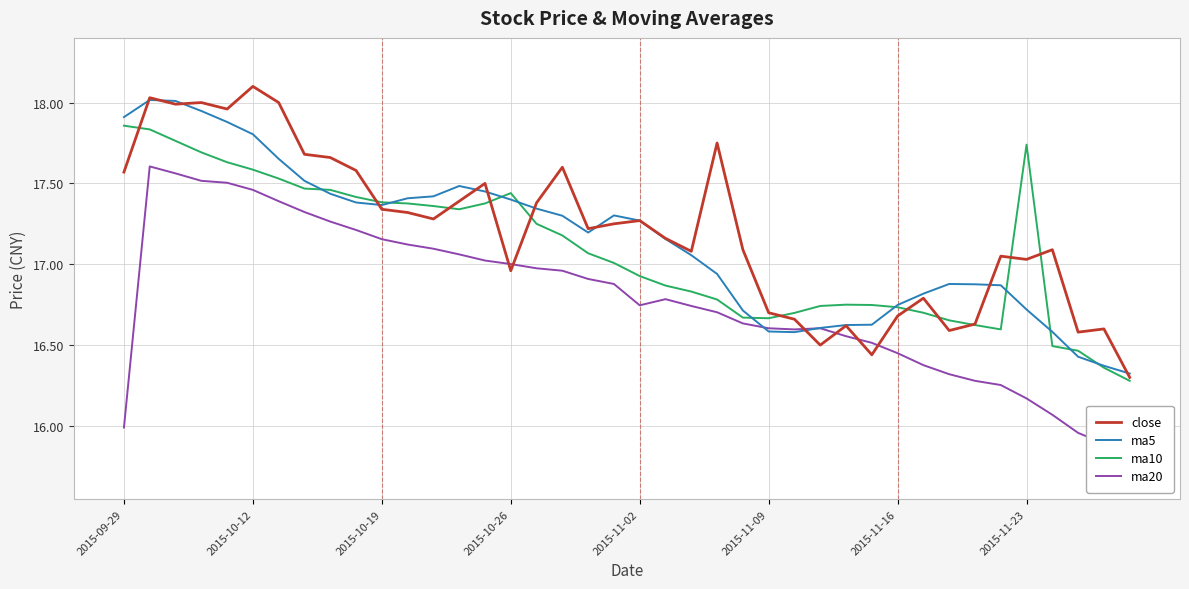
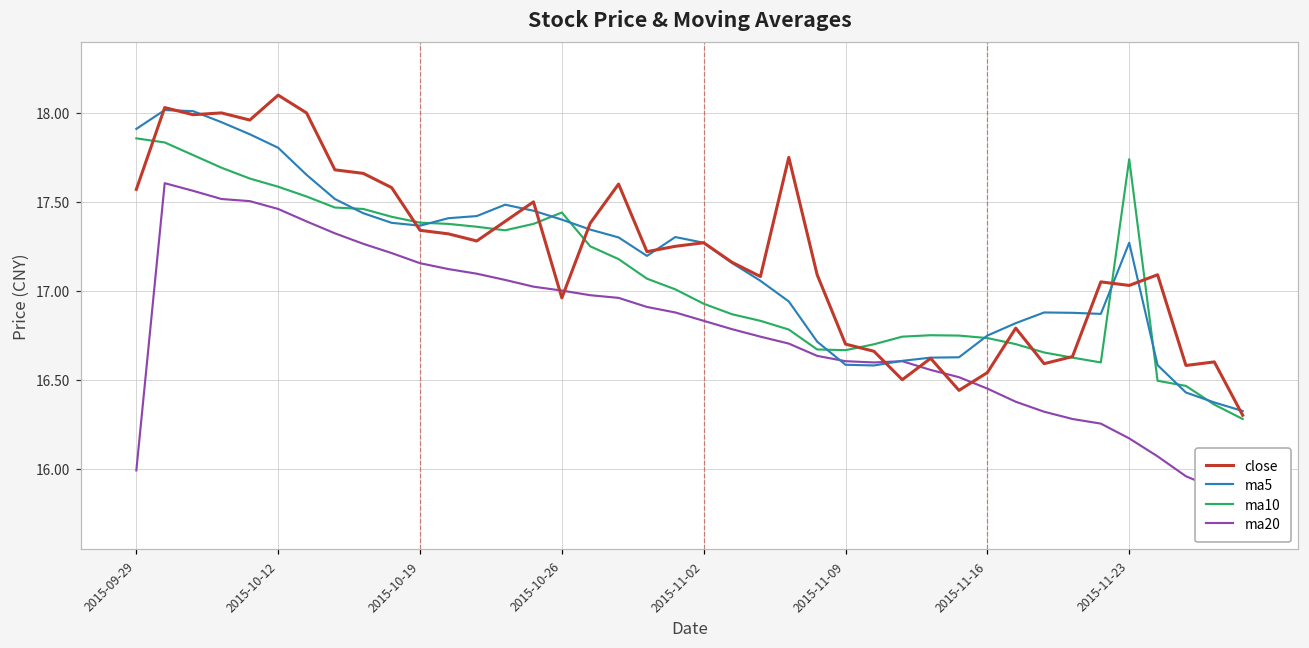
ma20, 2015-11-02: 16.75 -> 16.83
close, 2015-11-16: 16.68 -> 16.54
ma5, 2015-11-23: 16.72 -> 17.27
